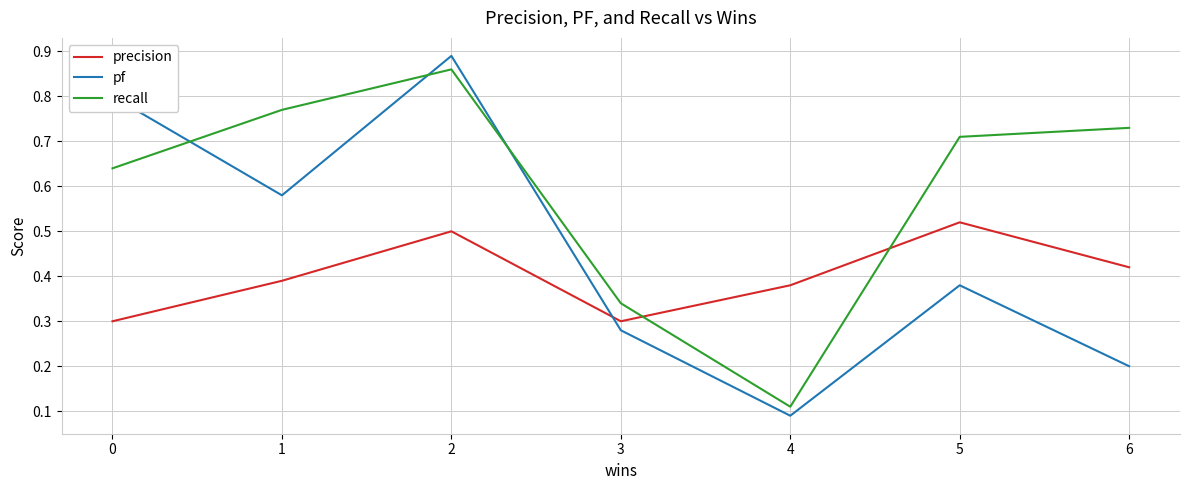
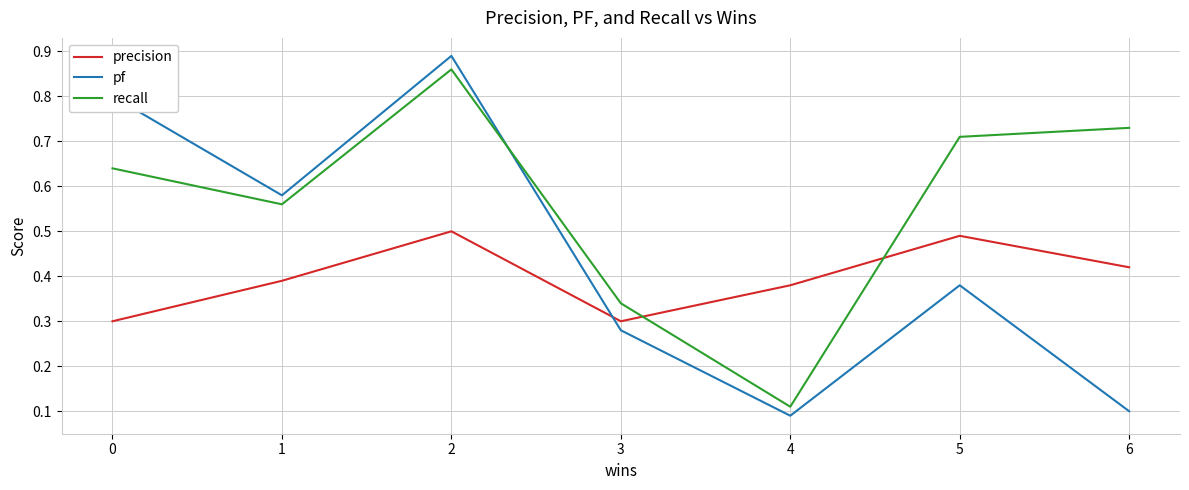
recall, 1: 0.77 -> 0.56
precision, 5: 0.52 -> 0.49
pf, 6: 0.2 -> 0.1
